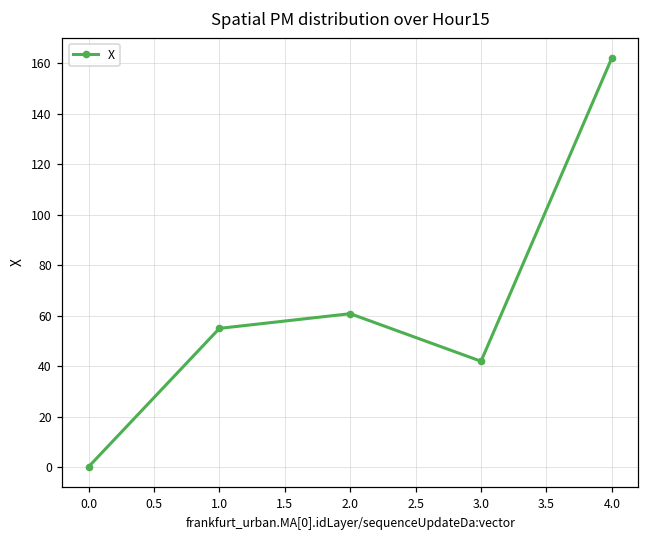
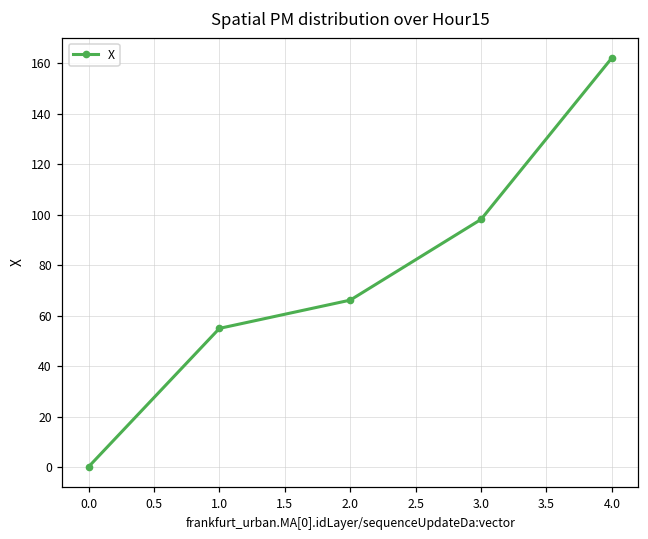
2.0: 61 -> 66
3.0: 42 -> 98
